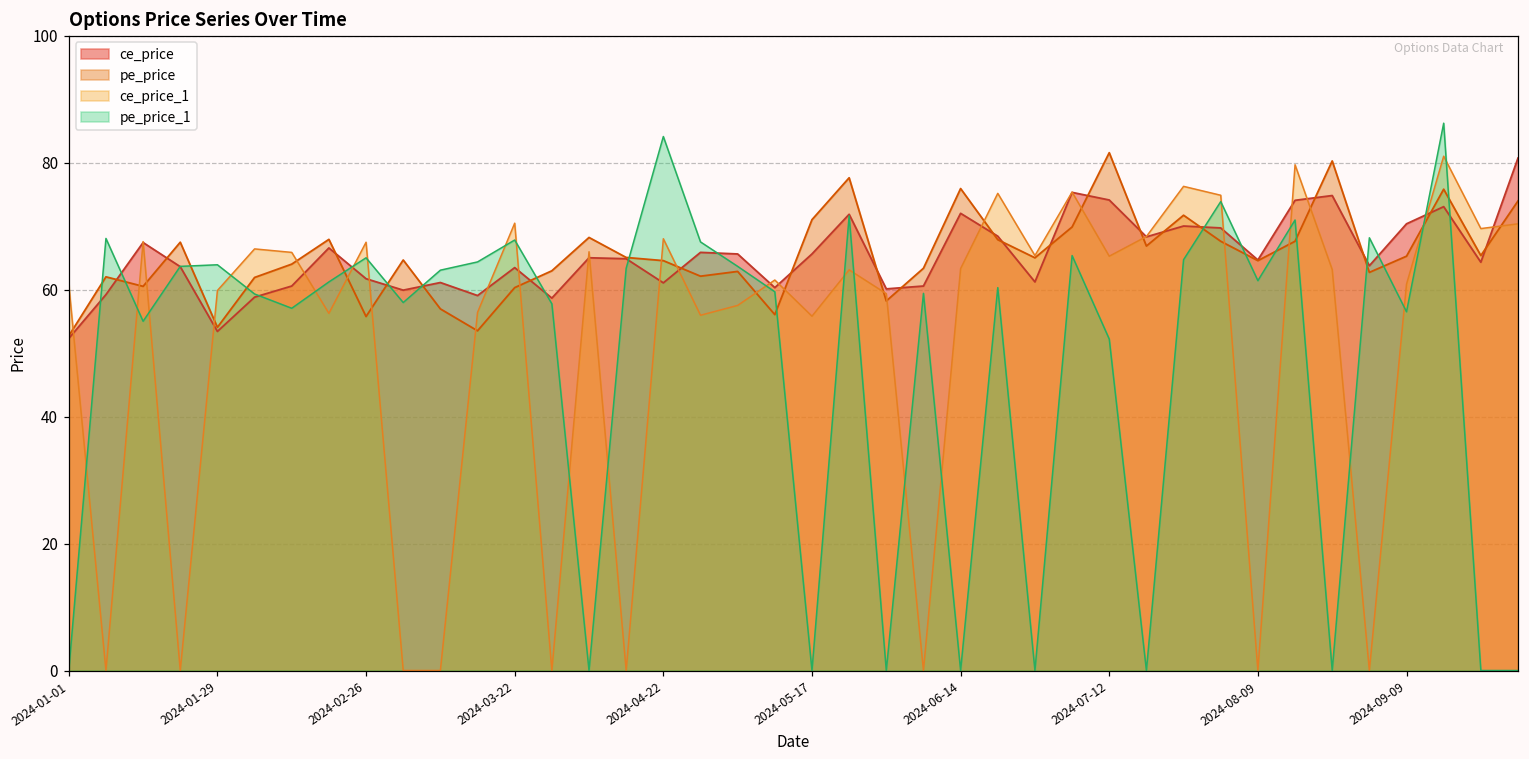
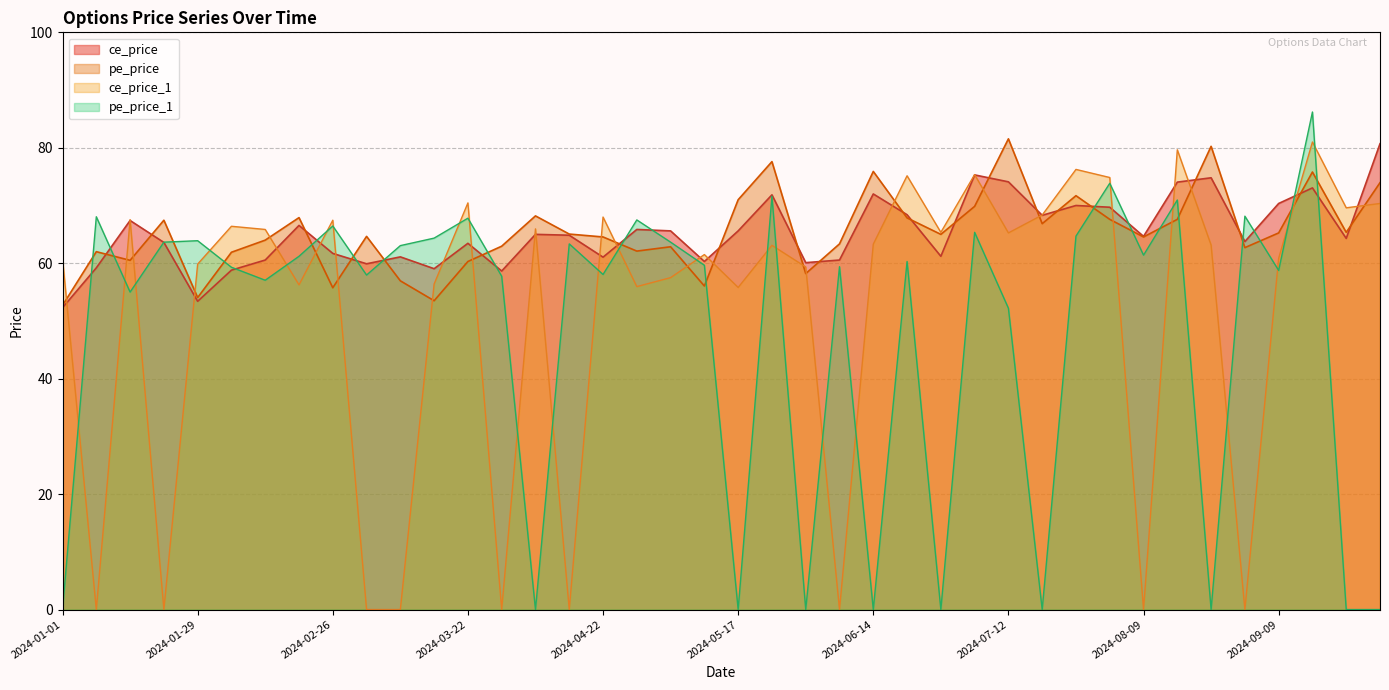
pe_price_1, 2024-02-26: 65 -> 66
pe_price_1, 2024-04-22: 84 -> 58
pe_price_1, 2024-09-09: 57 -> 59
